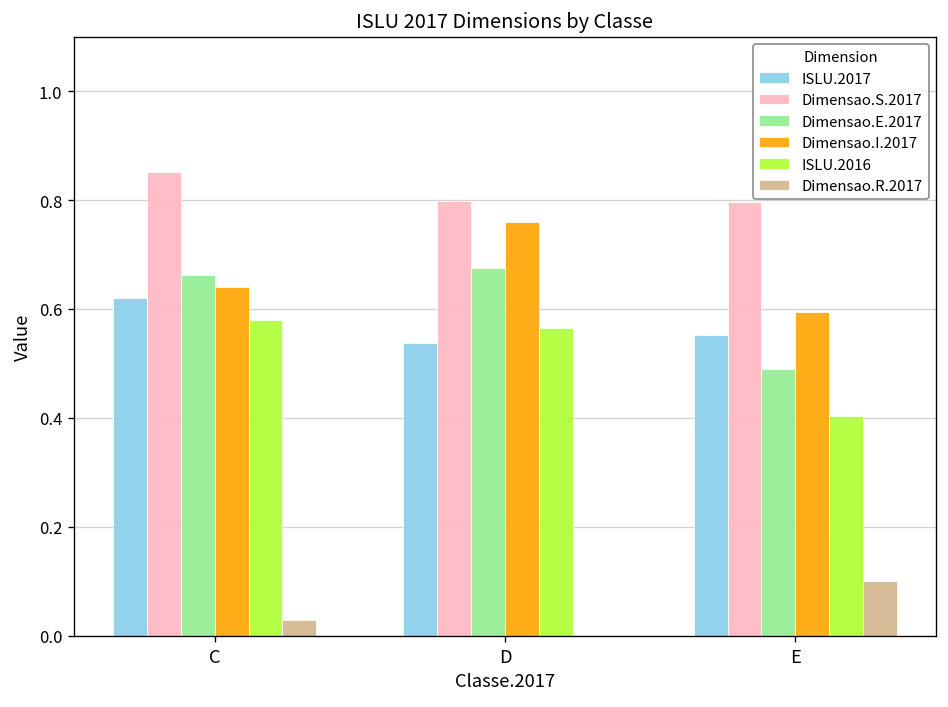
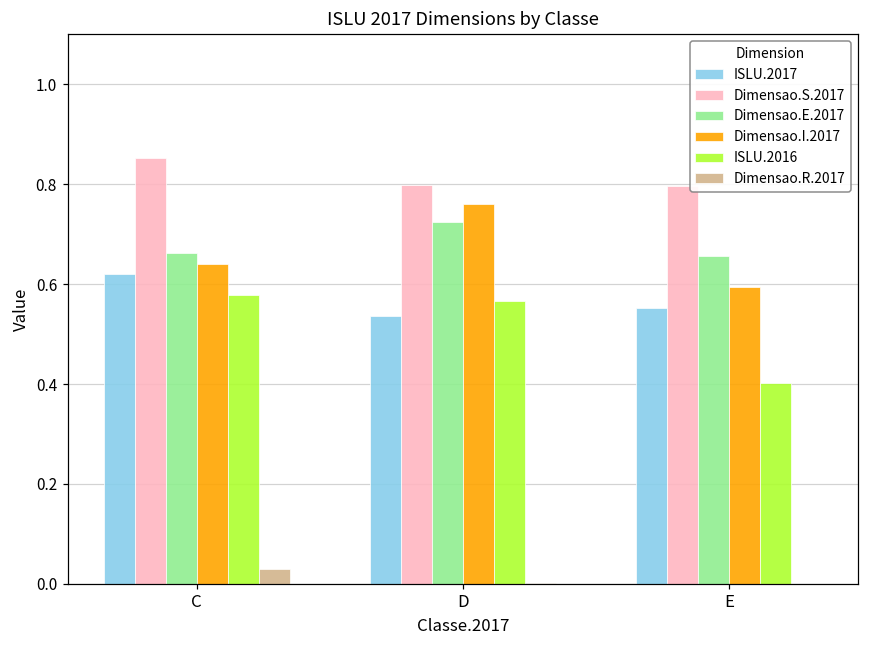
Dimensao.E.2017, D: 0.68 -> 0.73
Dimensao.E.2017, E: 0.49 -> 0.66
Dimensao.R.2017, E: 0.1 -> 0.0
